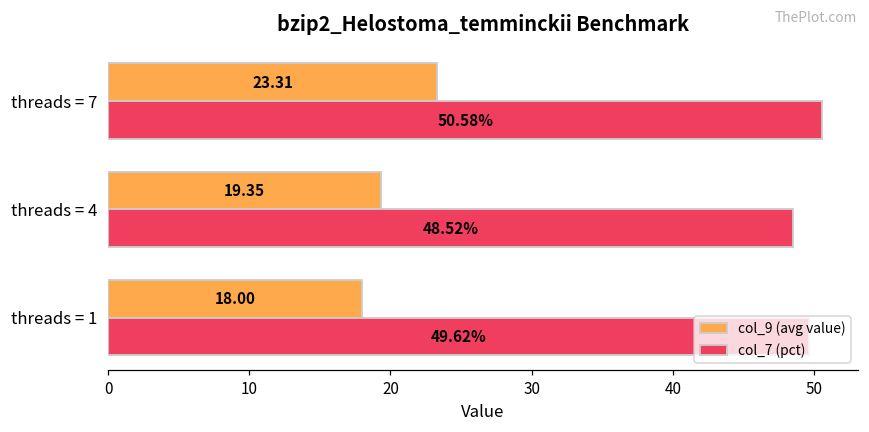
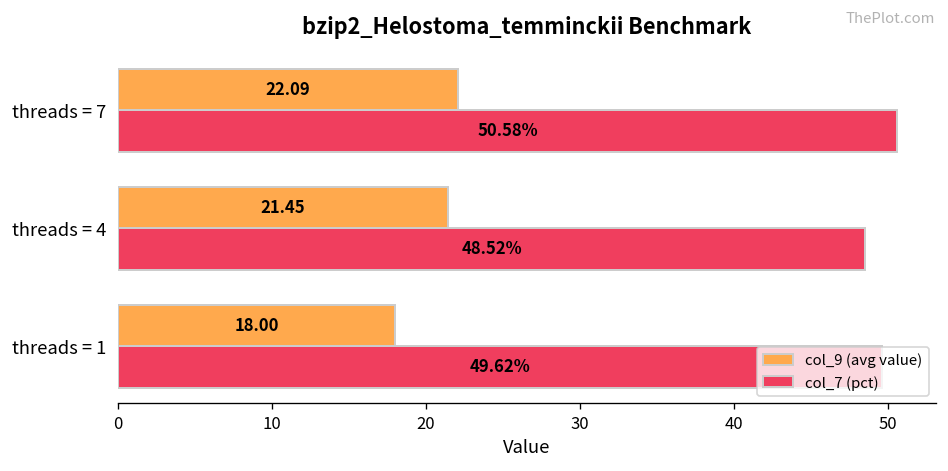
col_9 (avg value), threads = 7: 23.31 -> 22.09
col_9 (avg value), threads = 4: 19.35 -> 21.45
